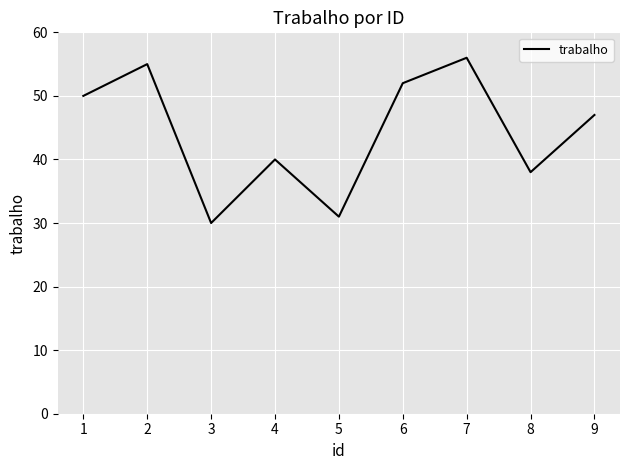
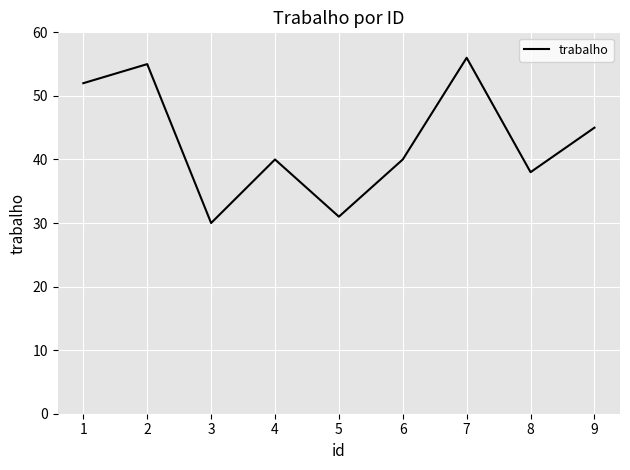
1: 50 -> 52
6: 52 -> 40
9: 47 -> 45
